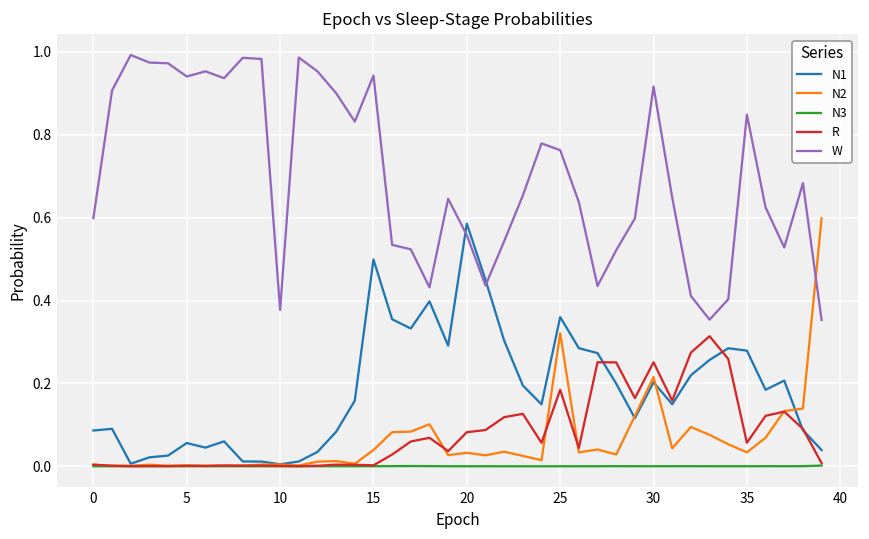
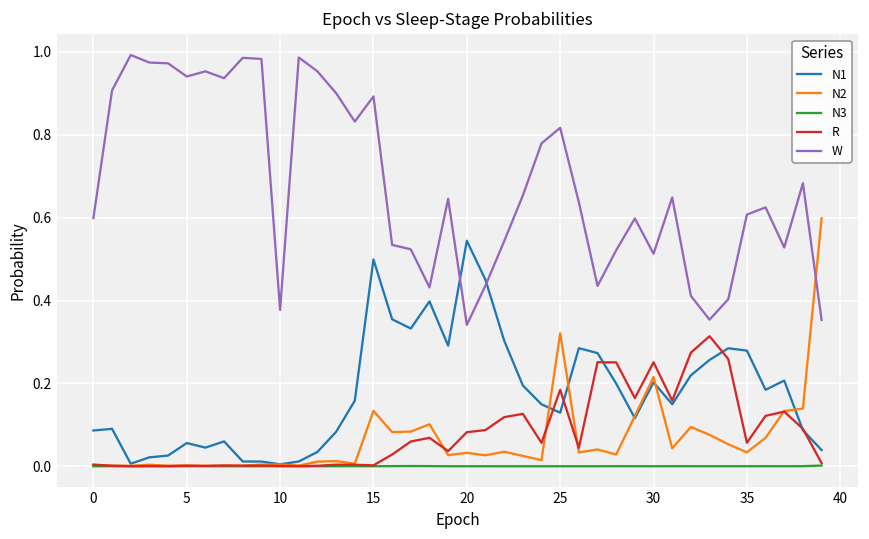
N2, 15: 0.04 -> 0.13
W, 15: 0.94 -> 0.89
N1, 20: 0.59 -> 0.54
W, 20: 0.56 -> 0.34
N1, 25: 0.36 -> 0.13
W, 25: 0.76 -> 0.82
W, 30: 0.92 -> 0.51
W, 35: 0.85 -> 0.61
